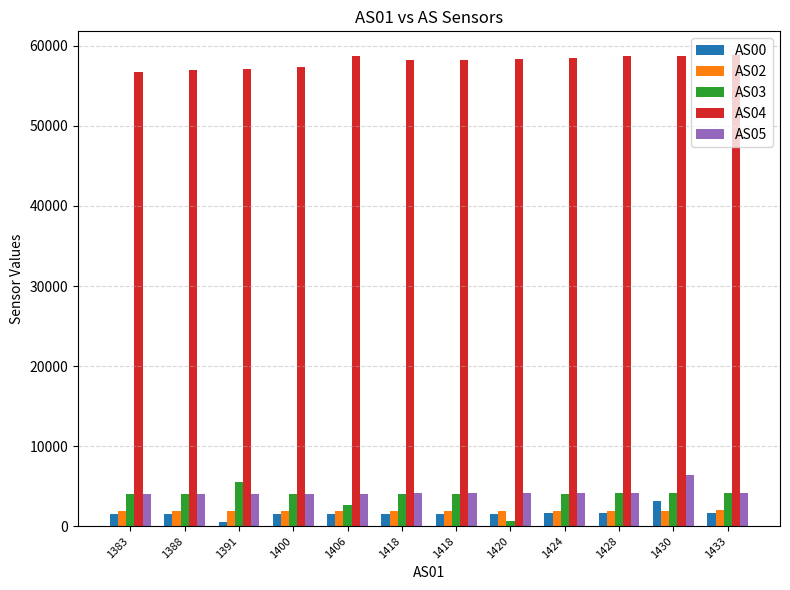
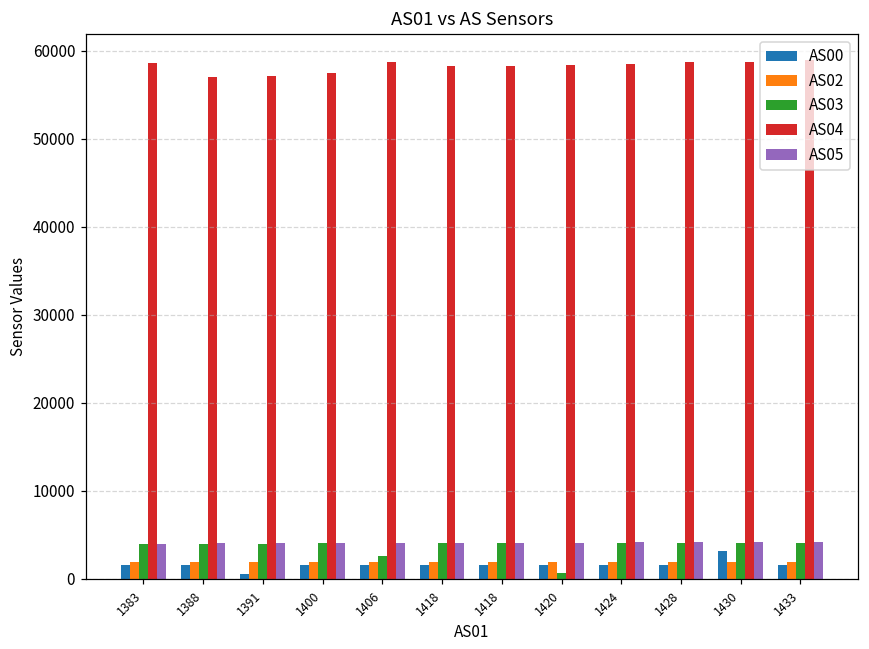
AS04, 1383: 57000 -> 59000
AS03, 1391: 6000 -> 4000
AS05, 1430: 6000 -> 4000
